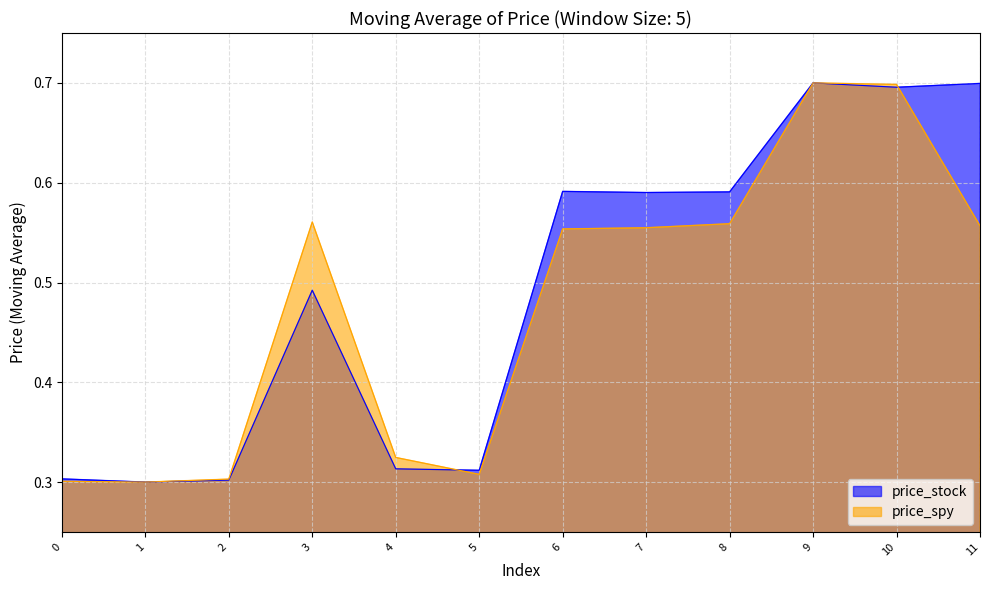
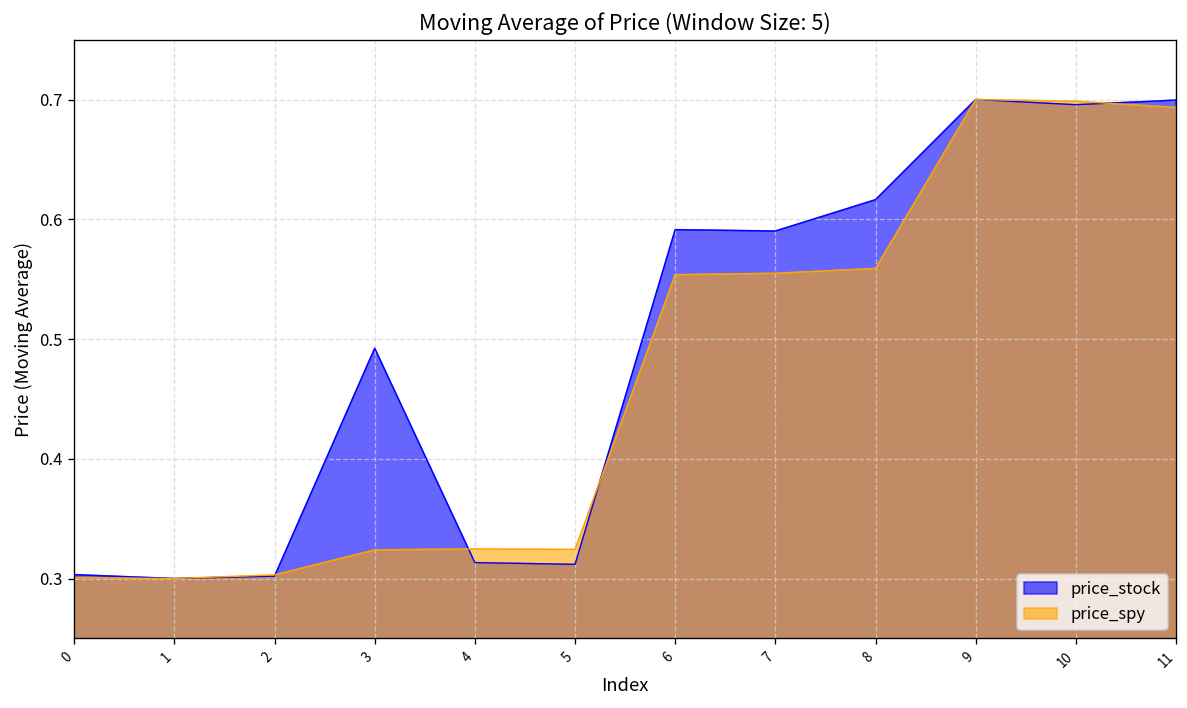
price_spy, 3: 0.56 -> 0.32
price_spy, 5: 0.31 -> 0.32
price_stock, 8: 0.59 -> 0.62
price_spy, 11: 0.56 -> 0.69
